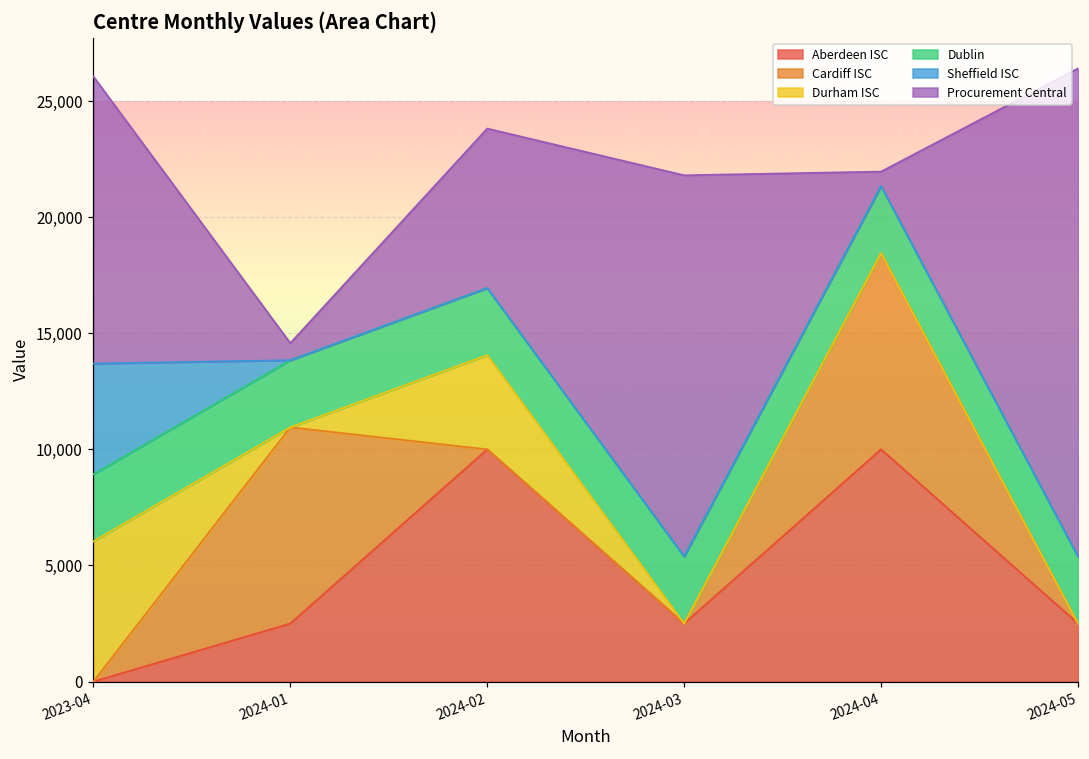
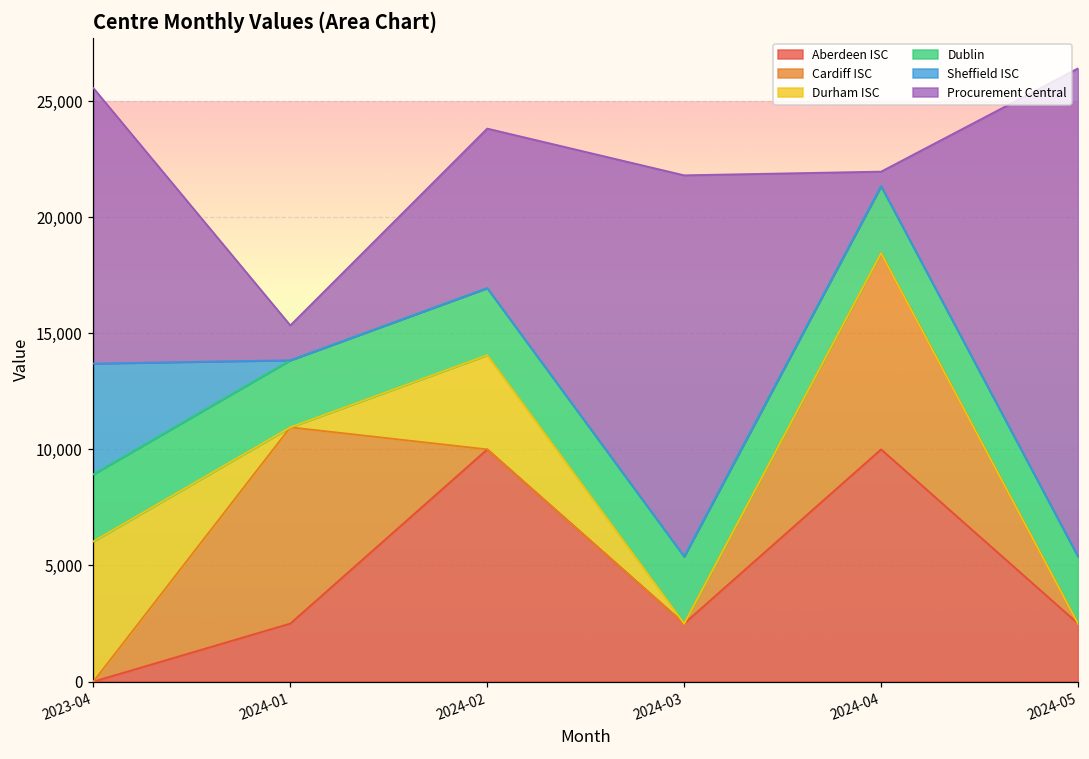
Procurement Central, 2023-04: 12,400 -> 11,900
Procurement Central, 2024-01: 700 -> 1,500
